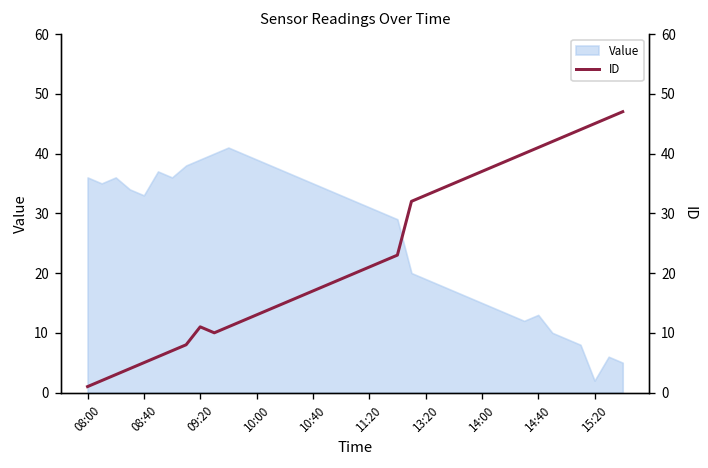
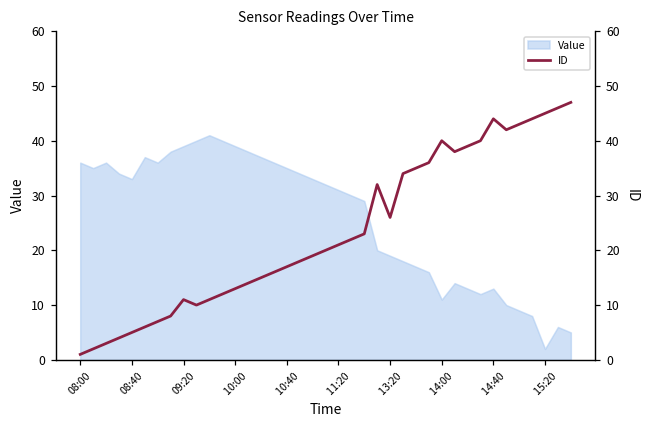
Value, 14:00: 15 -> 11
ID, 13:20: 33 -> 26
ID, 14:00: 37 -> 40
ID, 14:40: 41 -> 44
